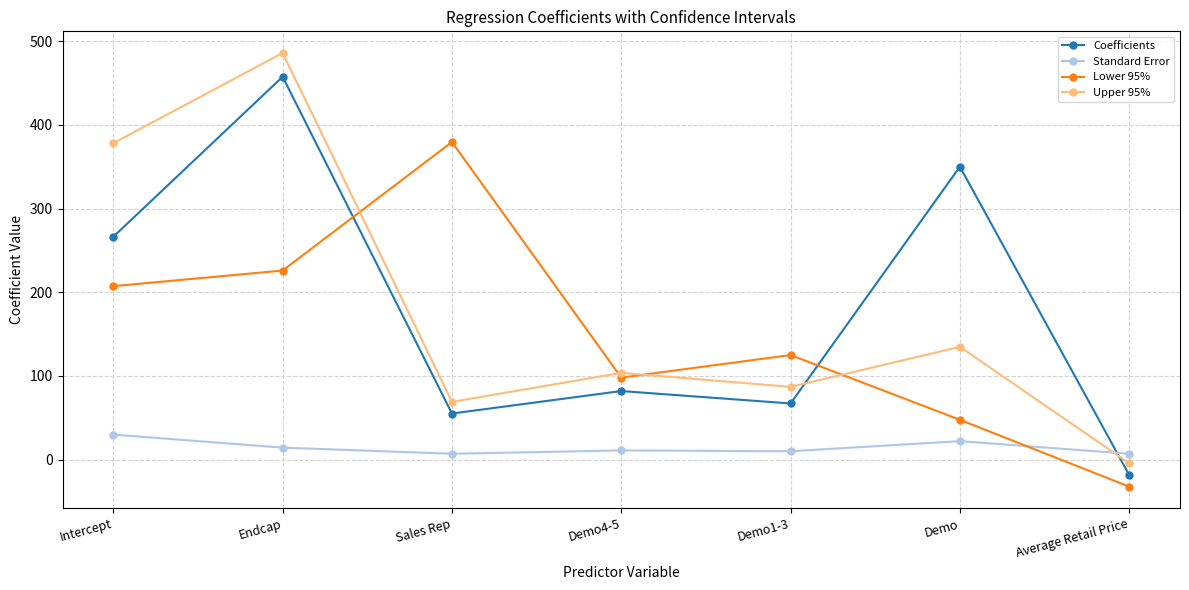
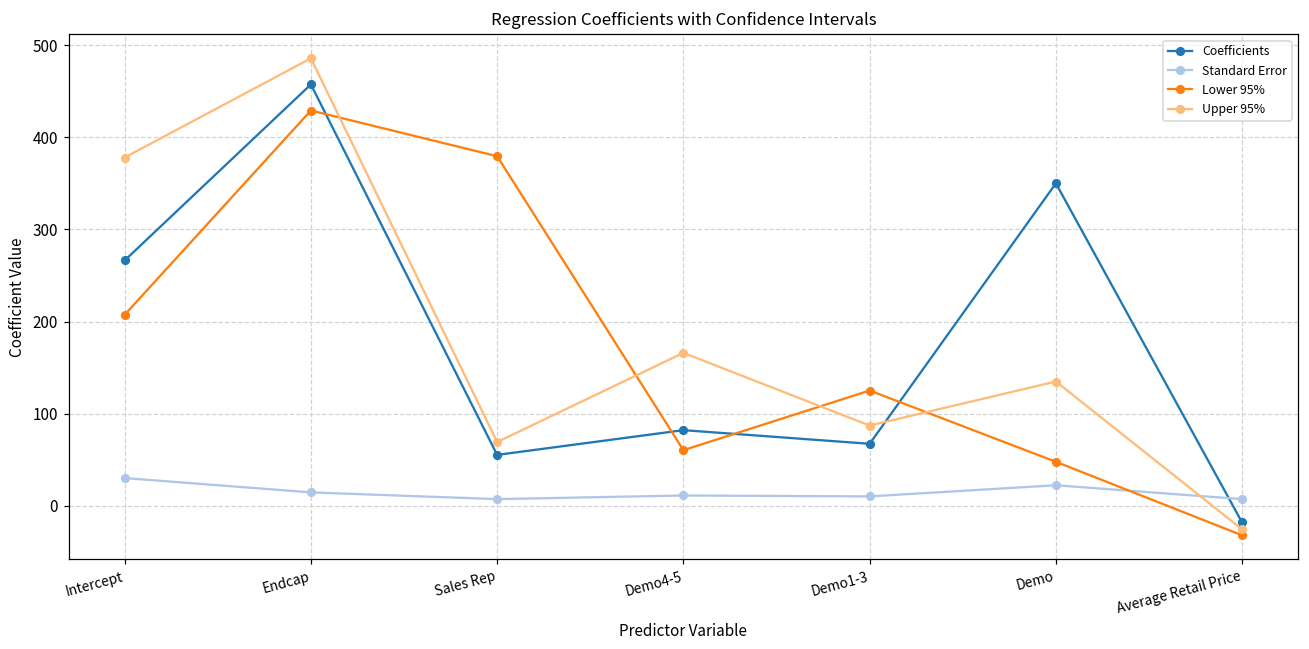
Lower 95%, Endcap: 230 -> 430
Lower 95%, Demo4-5: 100 -> 60
Upper 95%, Demo4-5: 100 -> 170
Upper 95%, Average Retail Price: 0 -> -30
